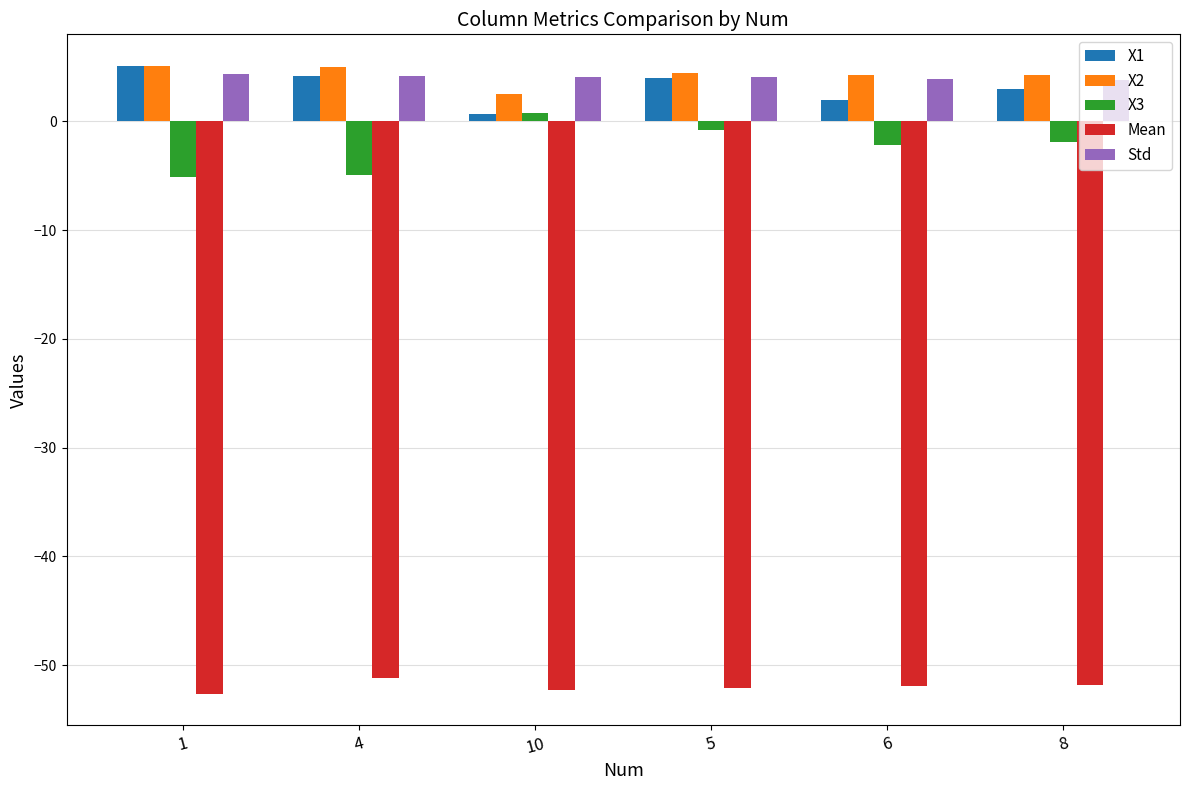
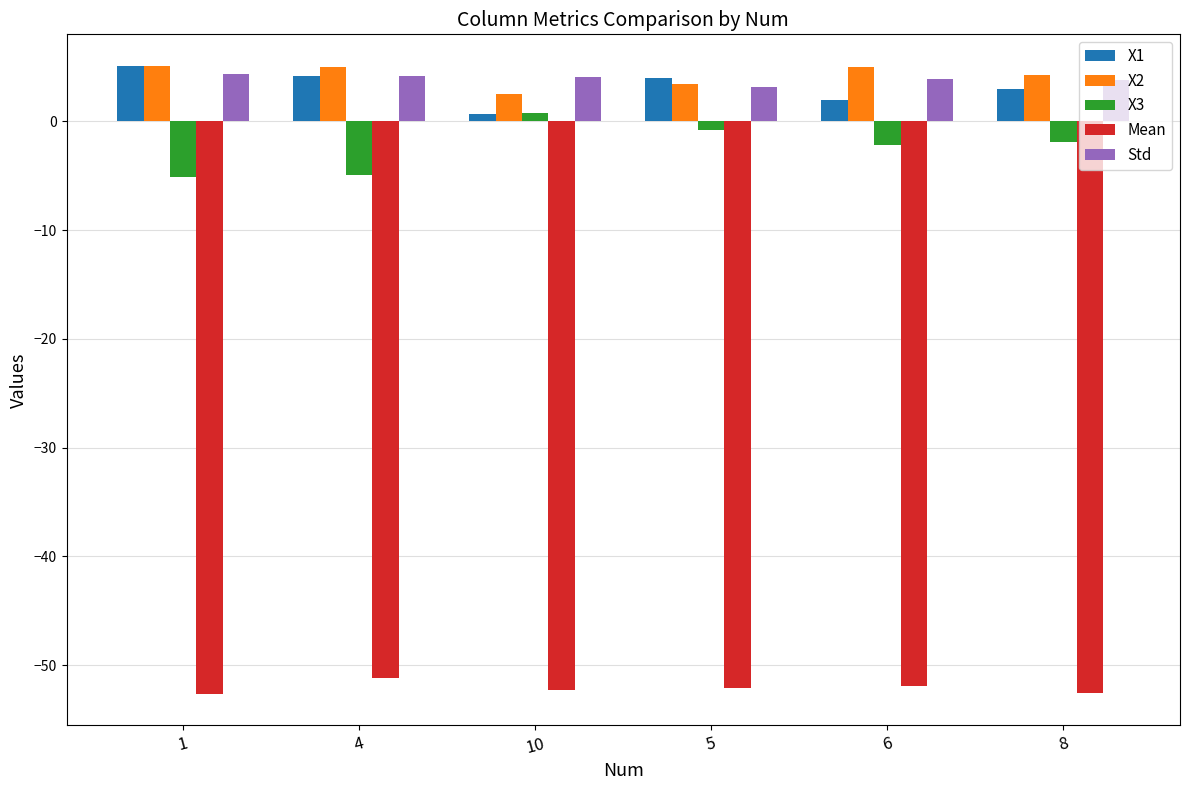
X2, 5: 4.4 -> 3.5
Std, 5: 4.0 -> 3.2
X2, 6: 4.2 -> 5.0
Mean, 8: -51.8 -> -52.5
